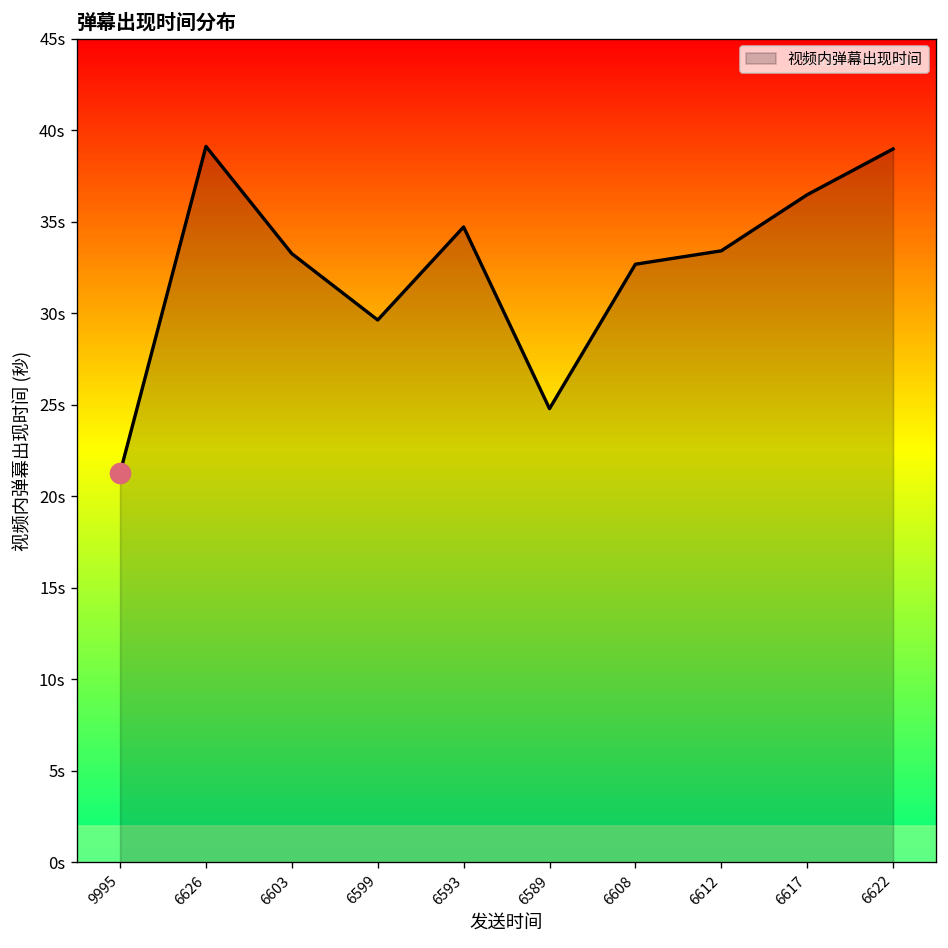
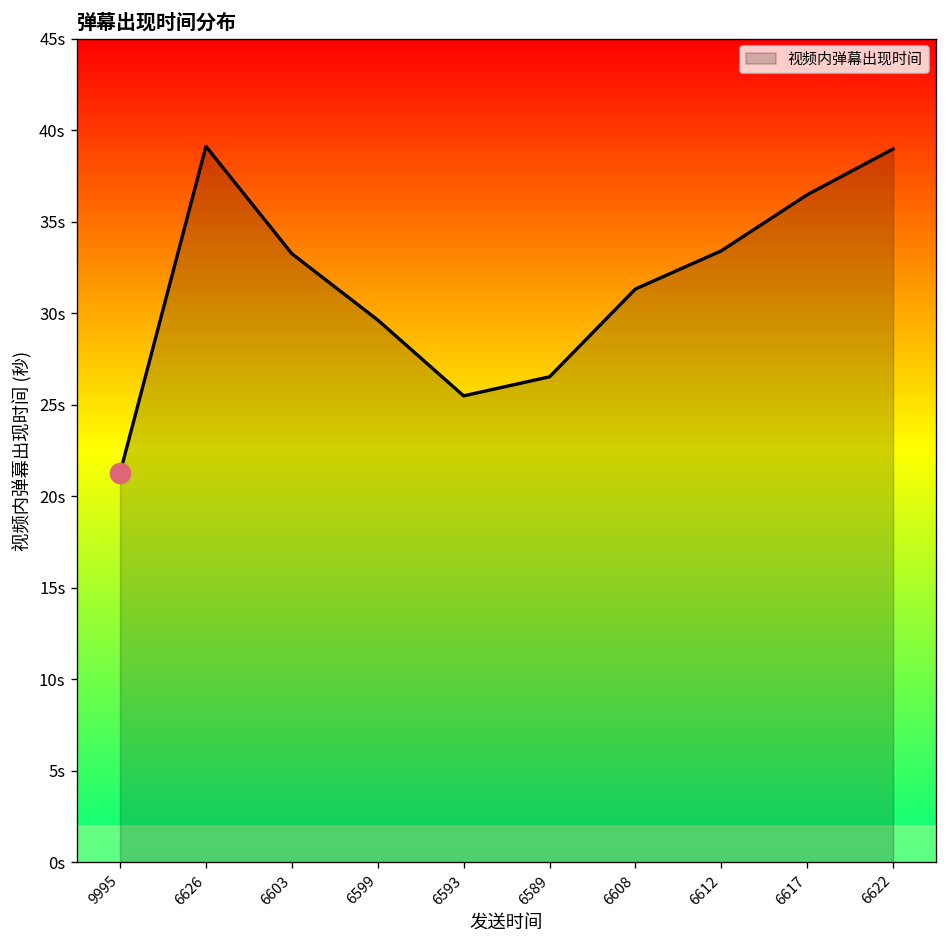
视频内弹幕出现时间, 6593: 34.7s -> 25.5s
视频内弹幕出现时间, 6589: 24.8s -> 26.5s
视频内弹幕出现时间, 6608: 32.7s -> 31.3s
